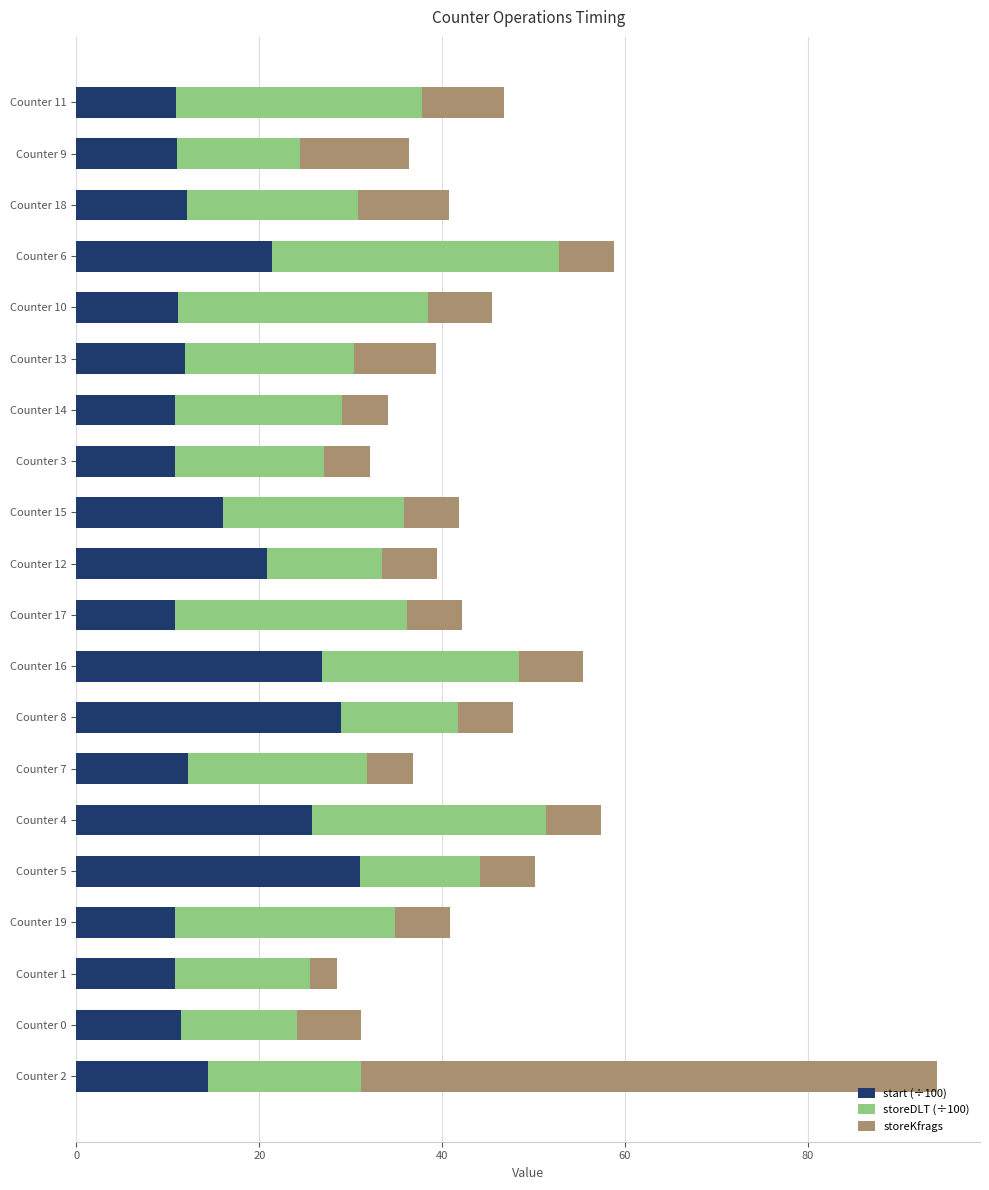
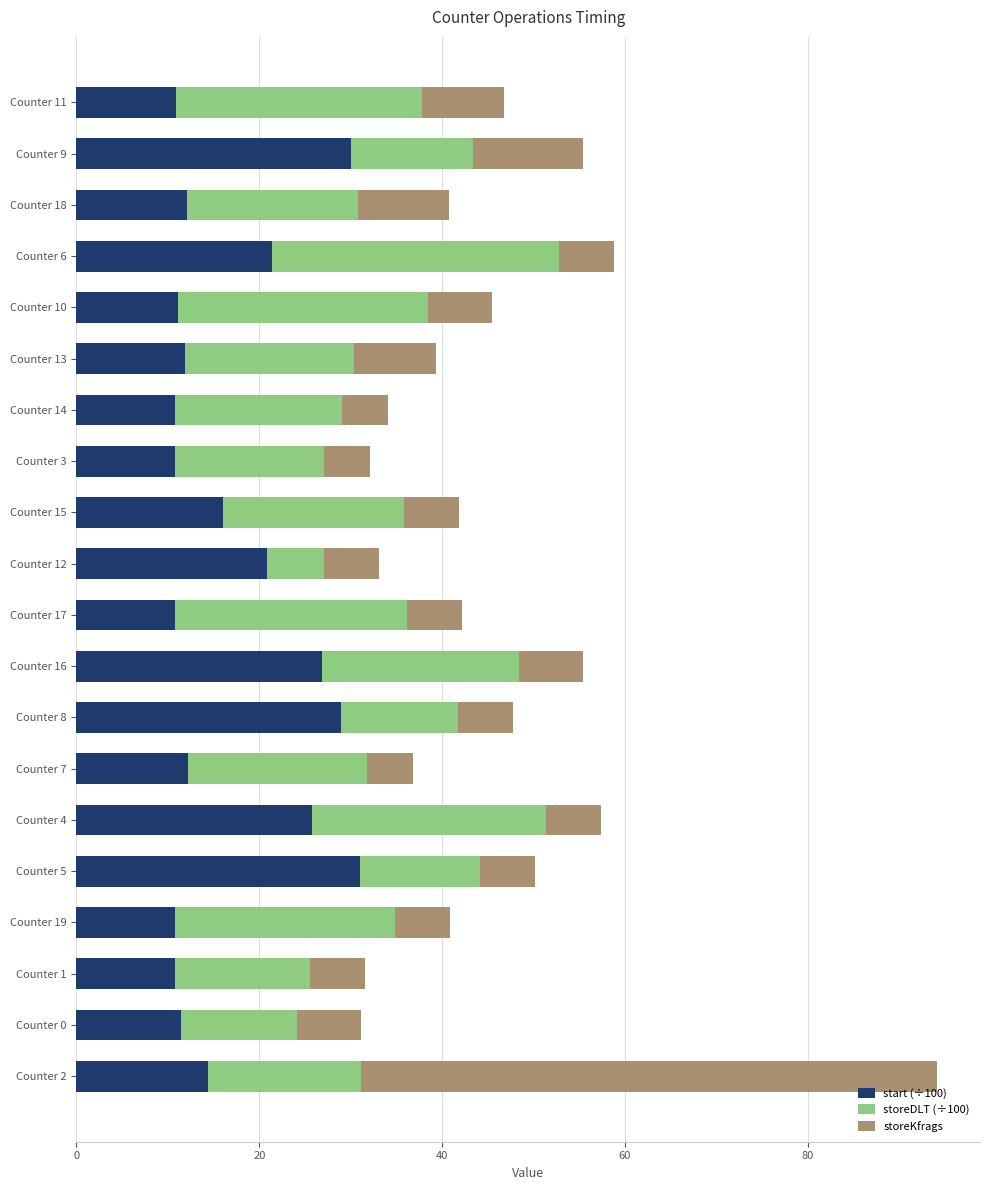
start (÷100), Counter 9: 11 -> 30
storeDLT (÷100), Counter 12: 13 -> 6
storeKfrags, Counter 1: 3 -> 6
